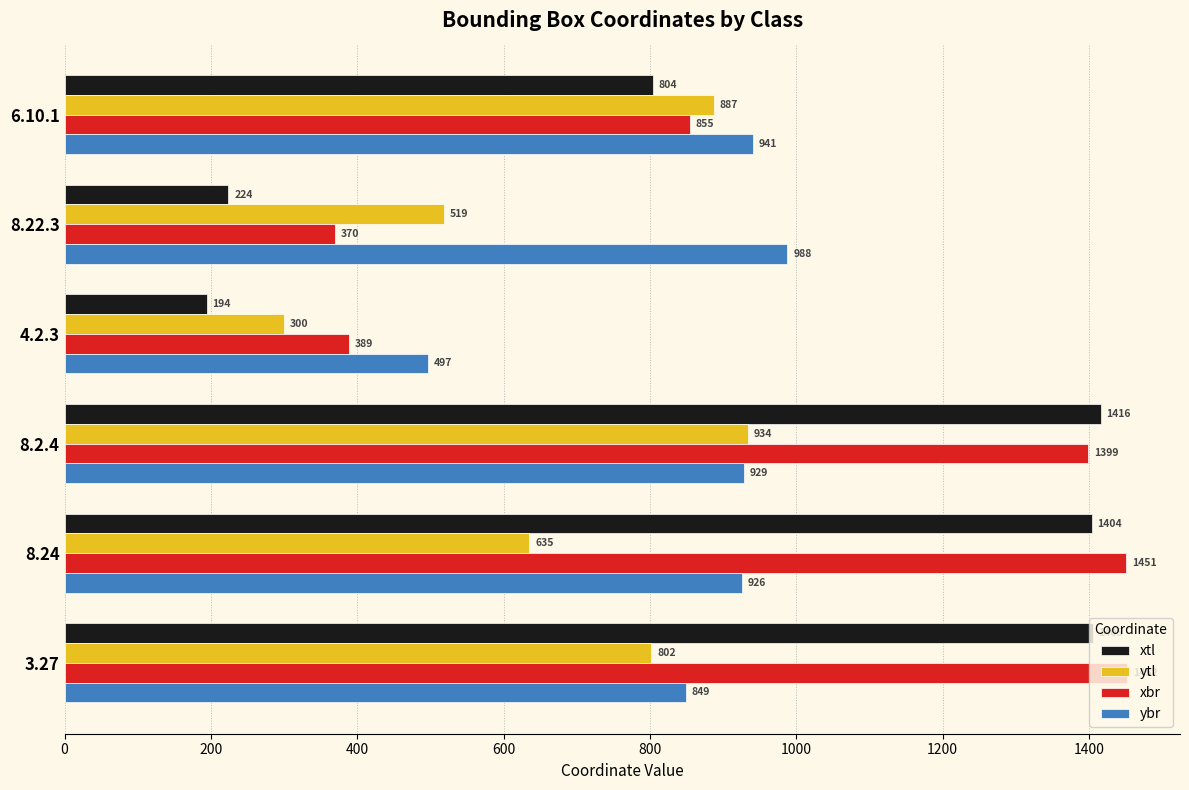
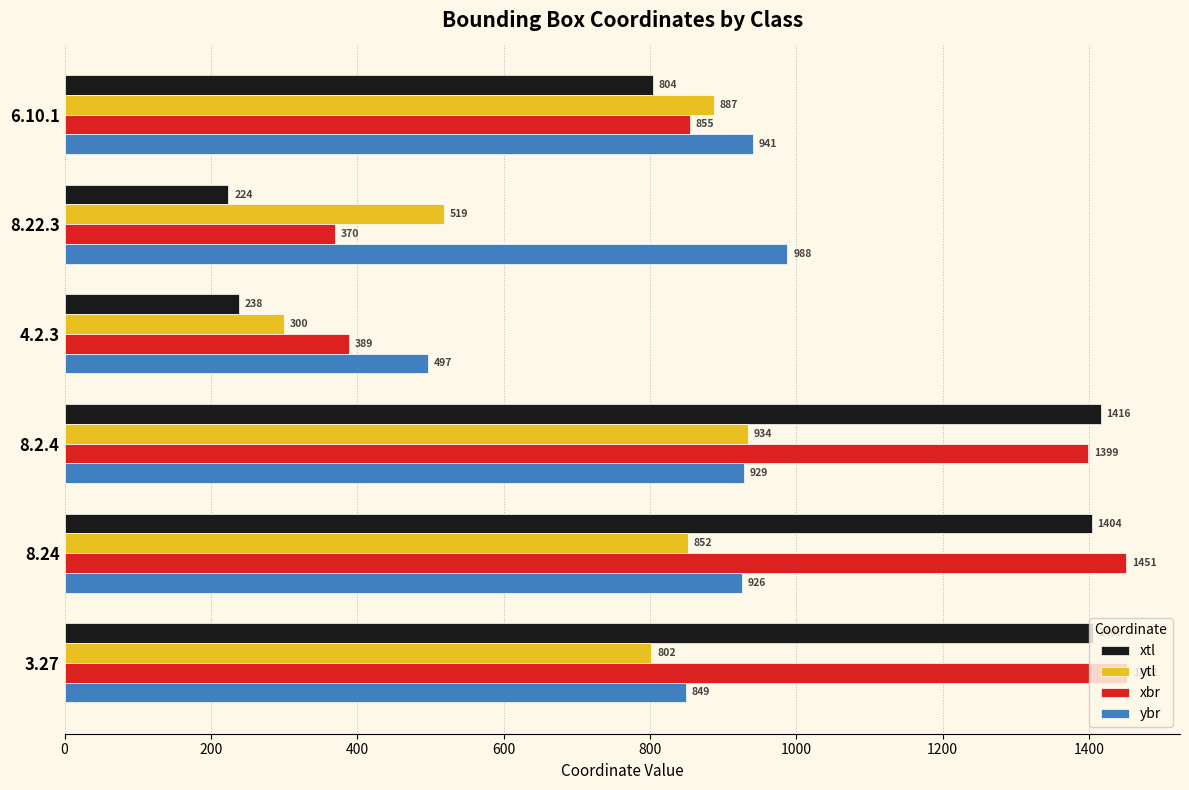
xtl, 4.2.3: 194 -> 238
ytl, 8.24: 635 -> 852
